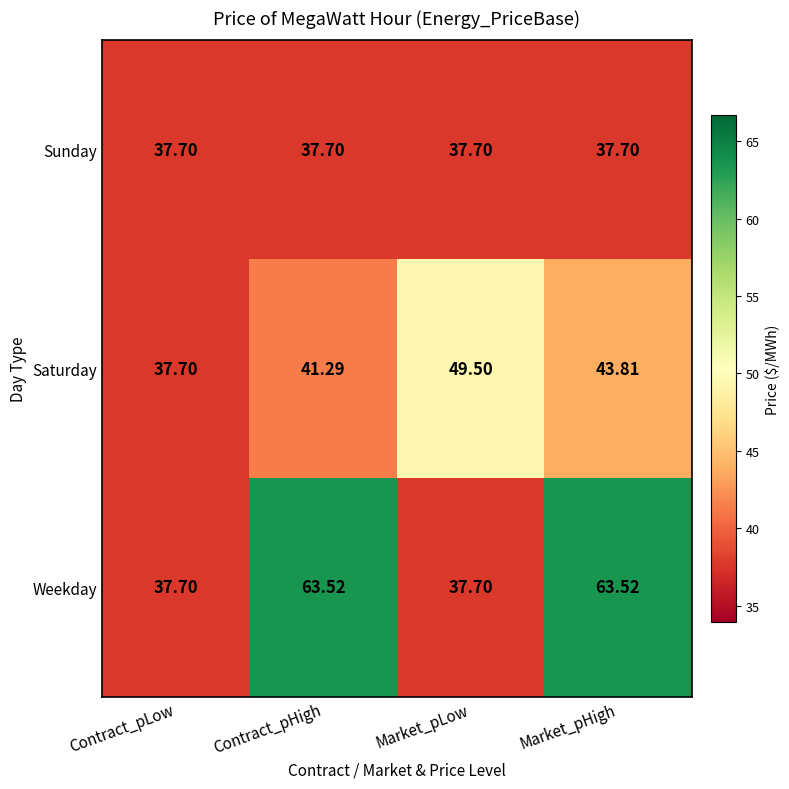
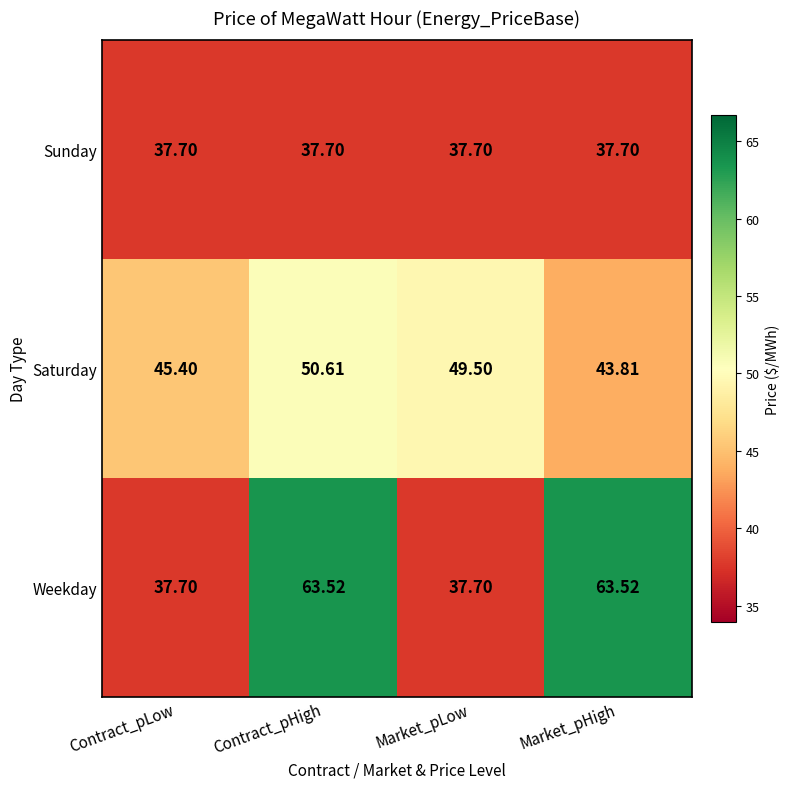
Saturday, Contract_pLow: 37.70 -> 45.40
Saturday, Contract_pHigh: 41.29 -> 50.61
